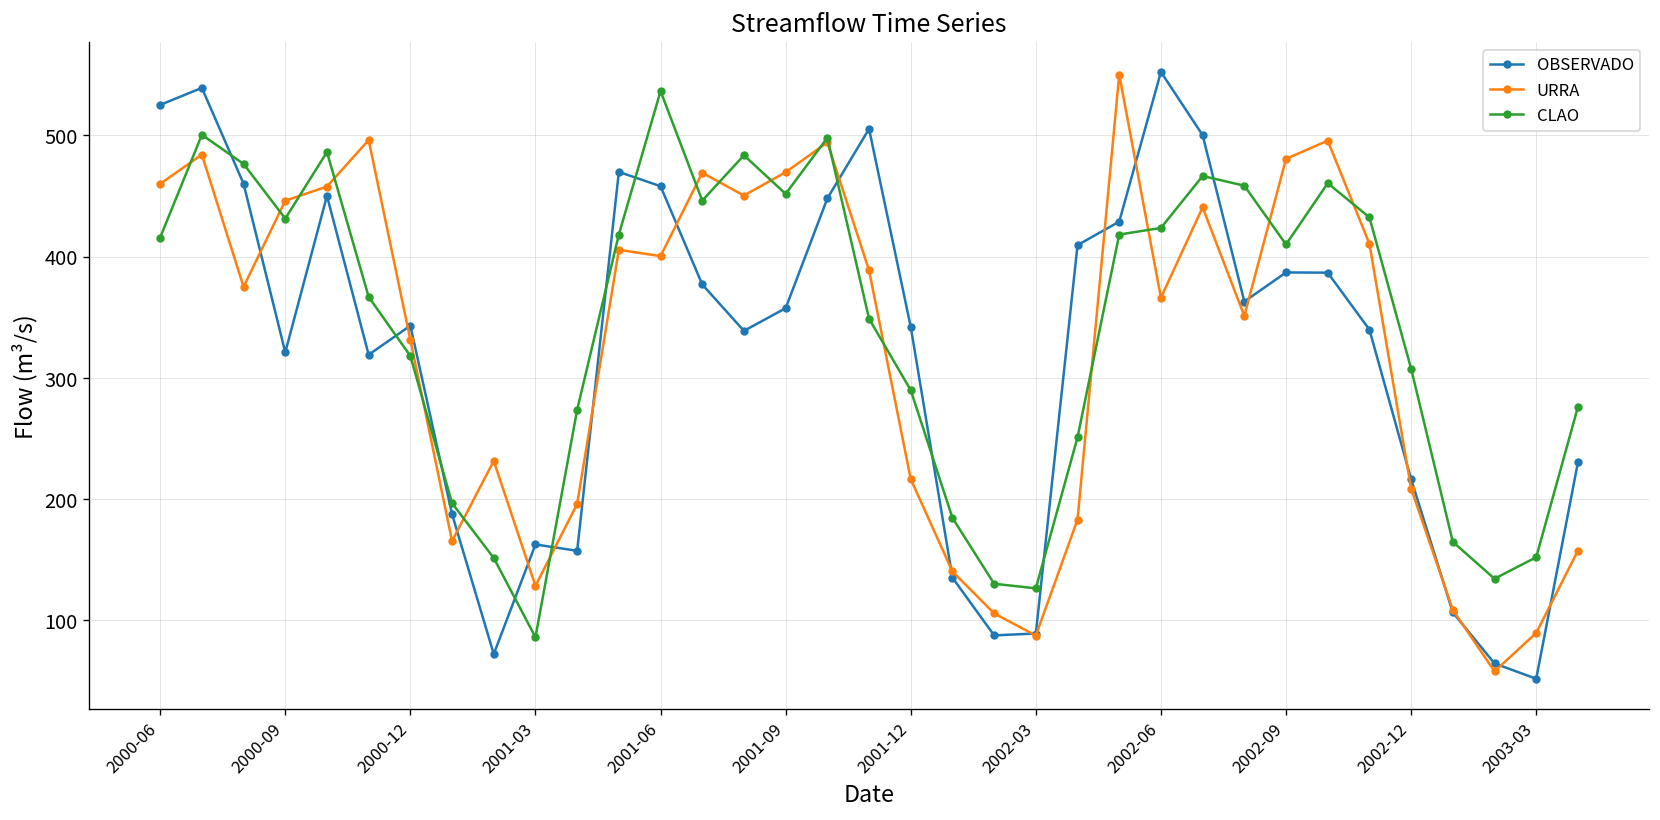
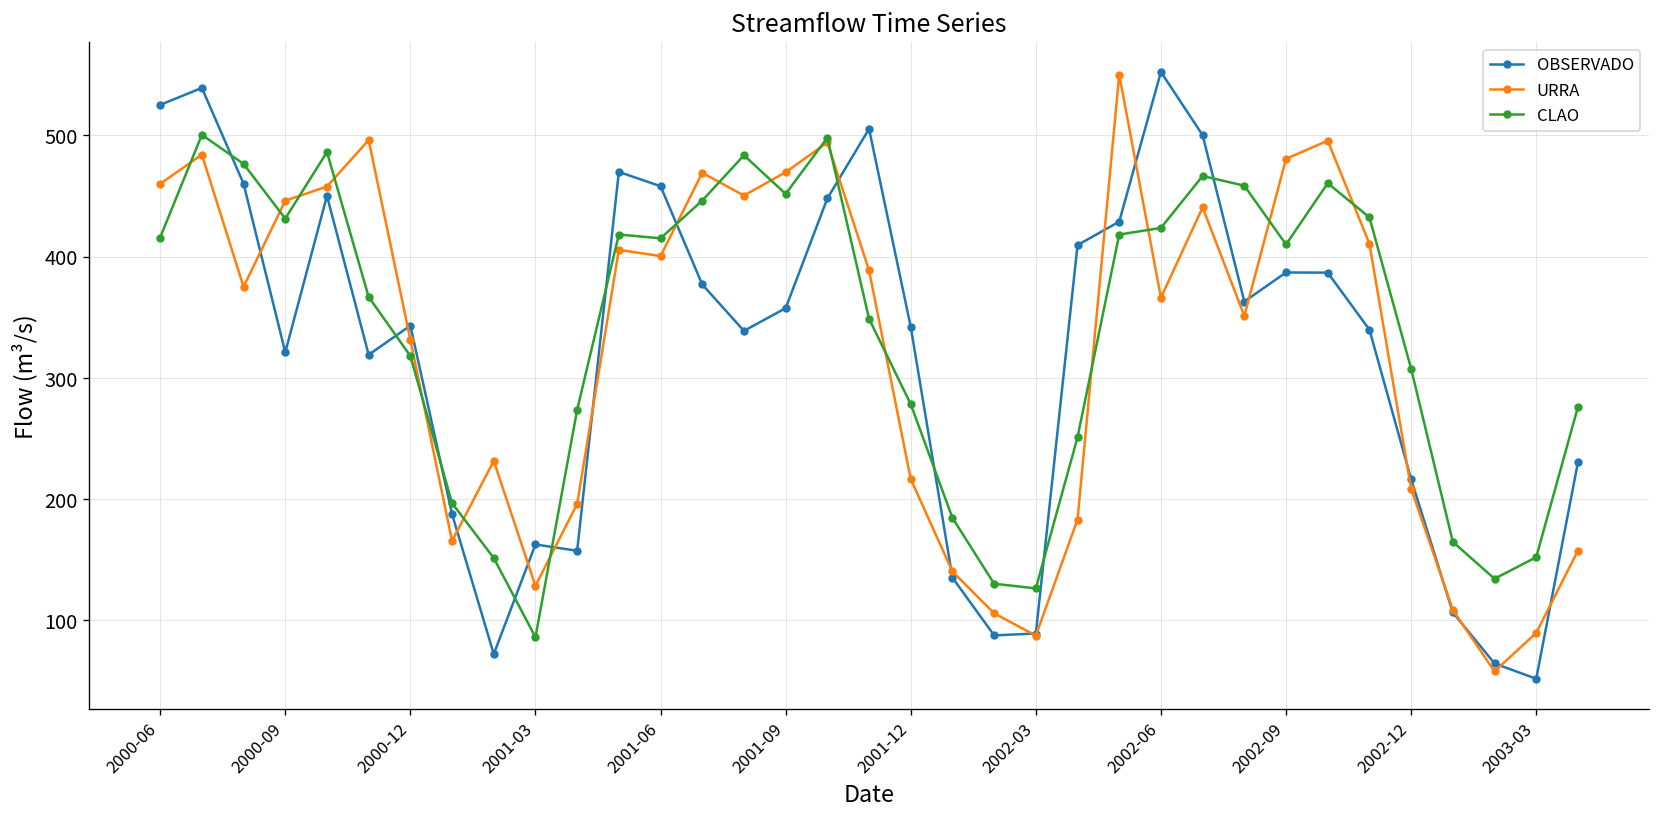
CLAO, 2001-06: 536 -> 415
CLAO, 2001-12: 290 -> 278
